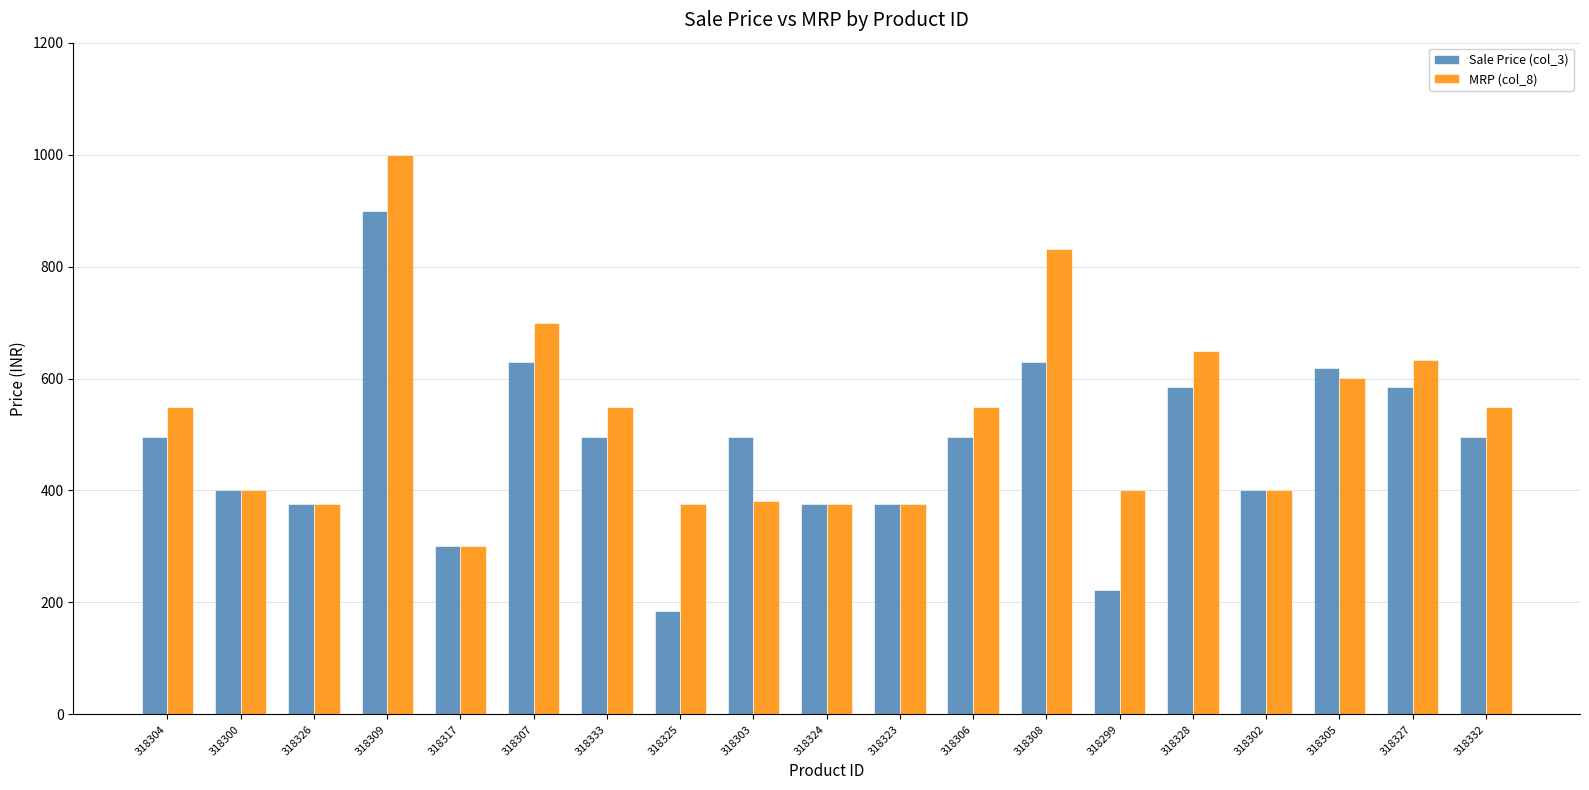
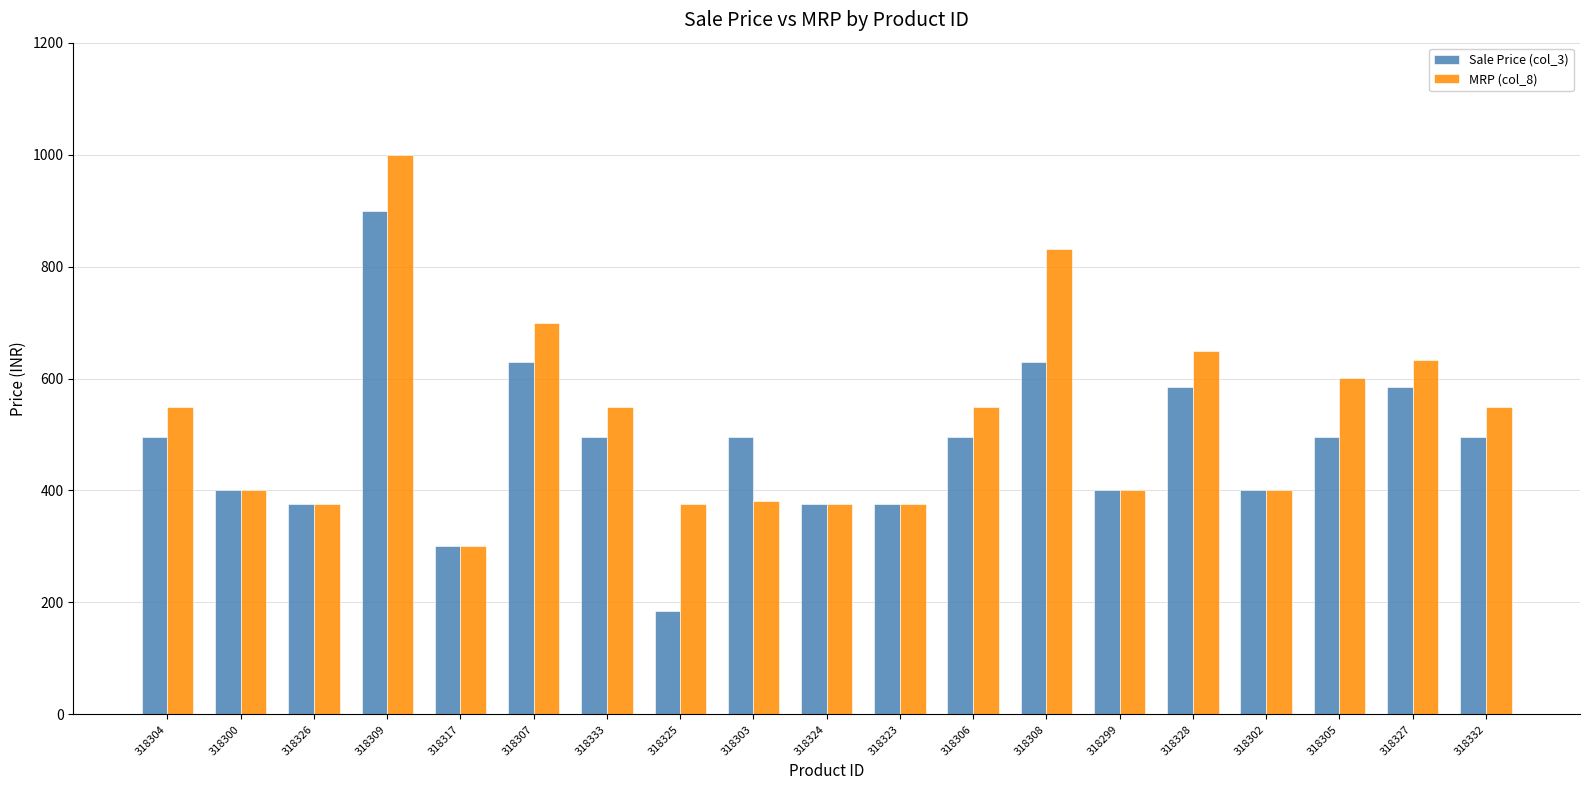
Sale Price (col_3), 318299: 220 -> 400
Sale Price (col_3), 318305: 620 -> 500
